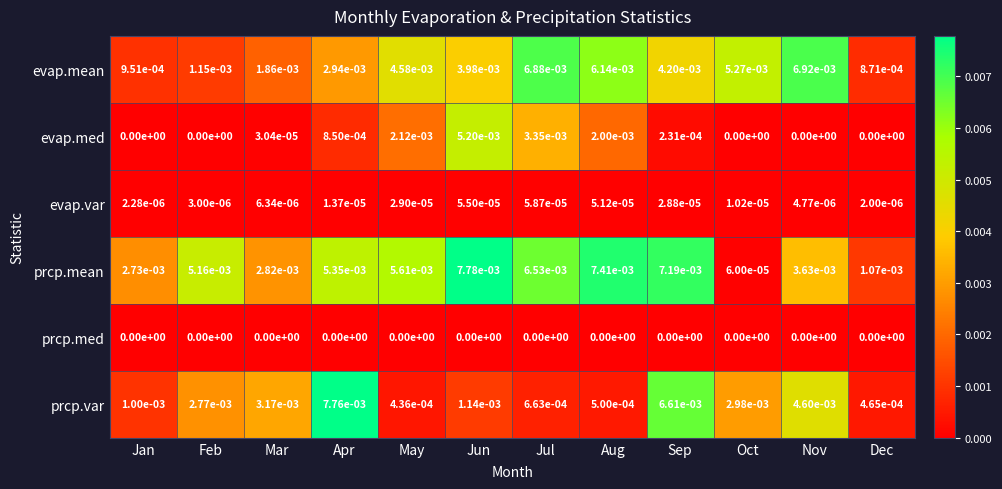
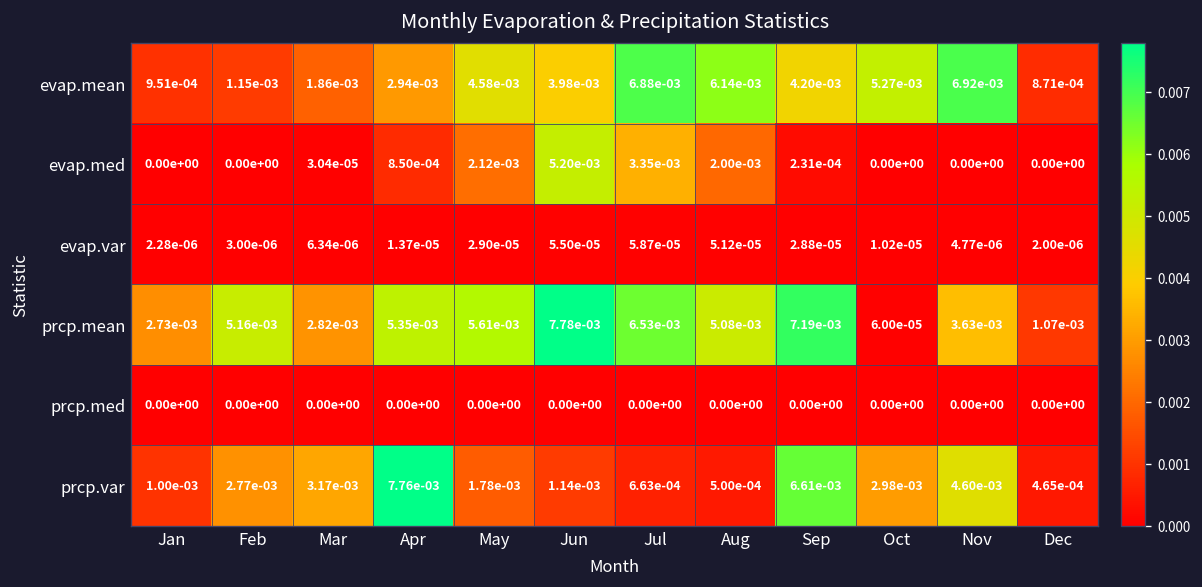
prcp.mean, Aug: 7.41e-03 -> 5.08e-03
prcp.var, May: 4.36e-04 -> 1.78e-03
